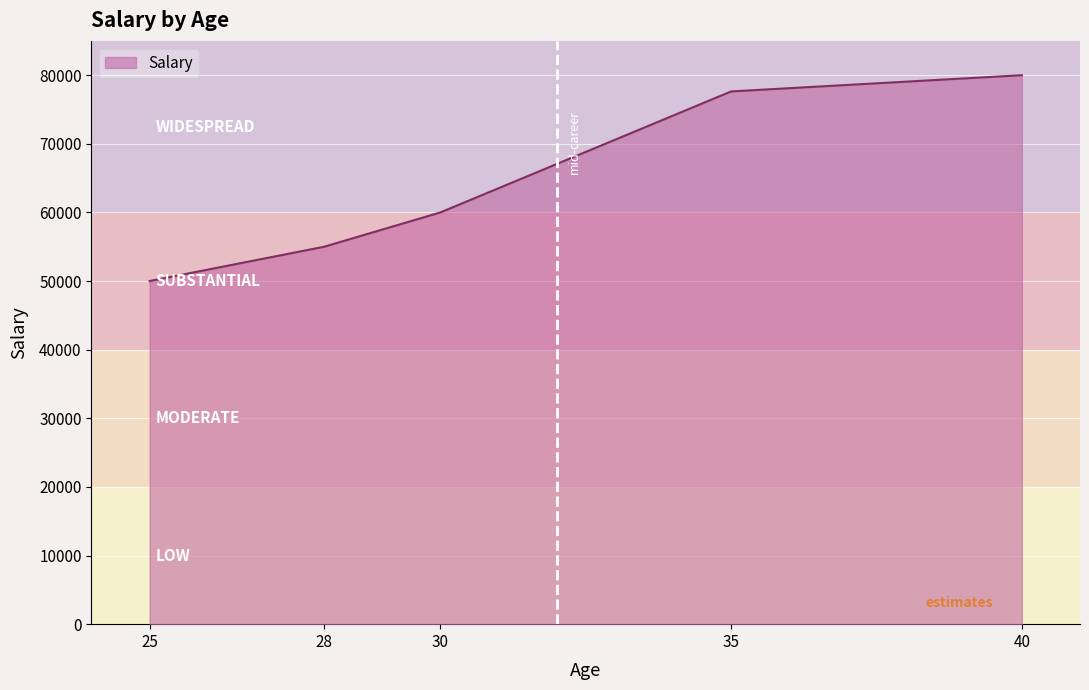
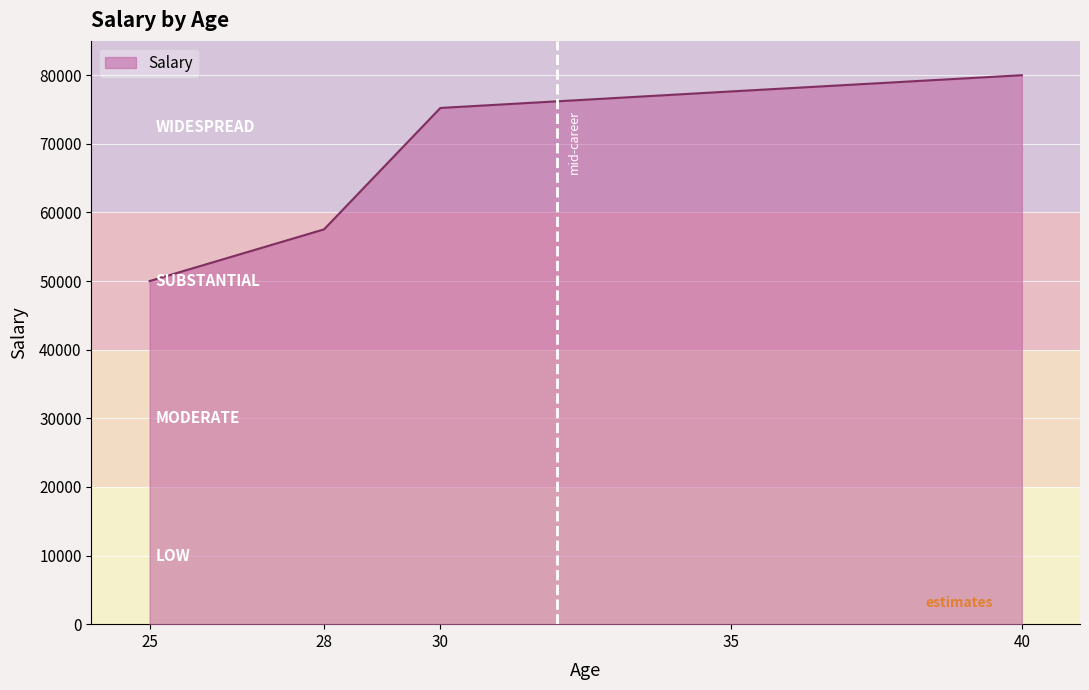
28: 55000 -> 58000
30: 60000 -> 75000
